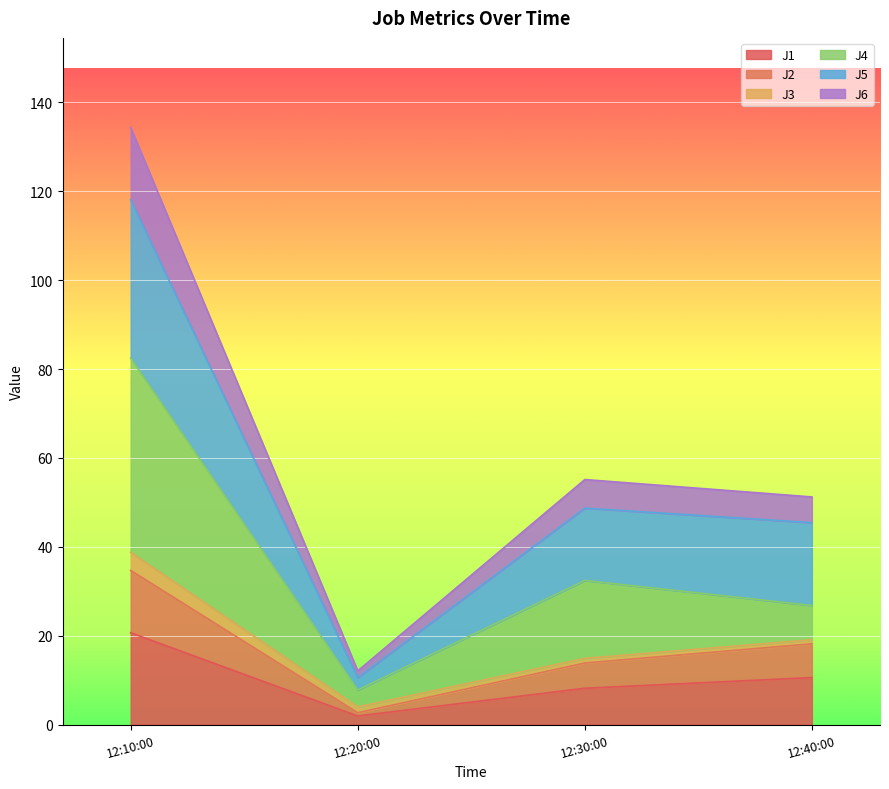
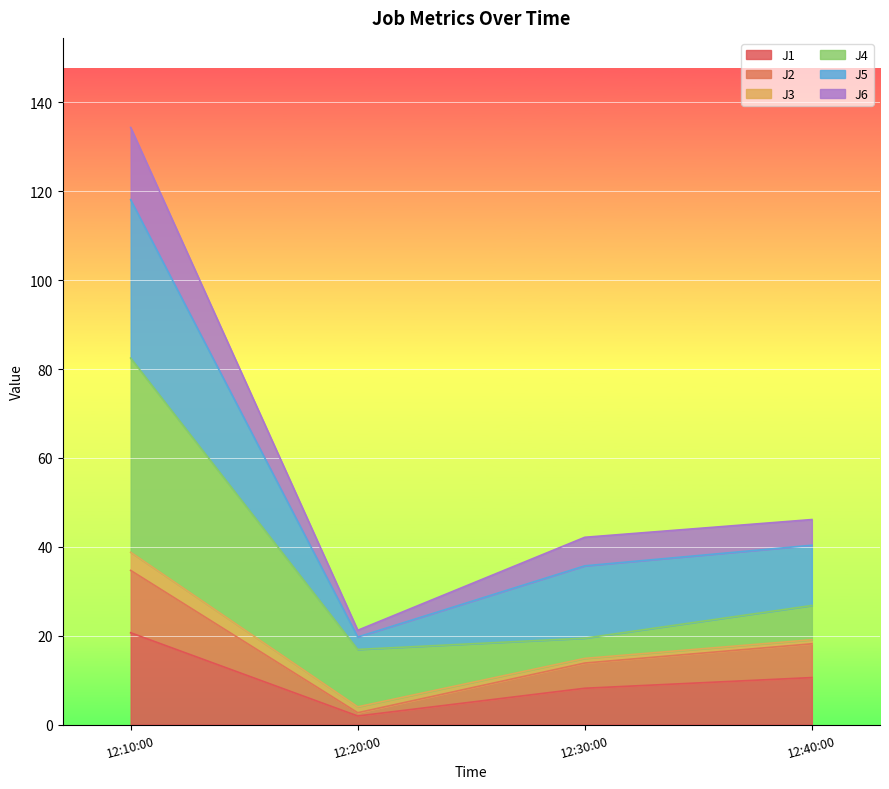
J4, 12:20:00: 4 -> 13
J4, 12:30:00: 18 -> 5
J5, 12:40:00: 19 -> 14
